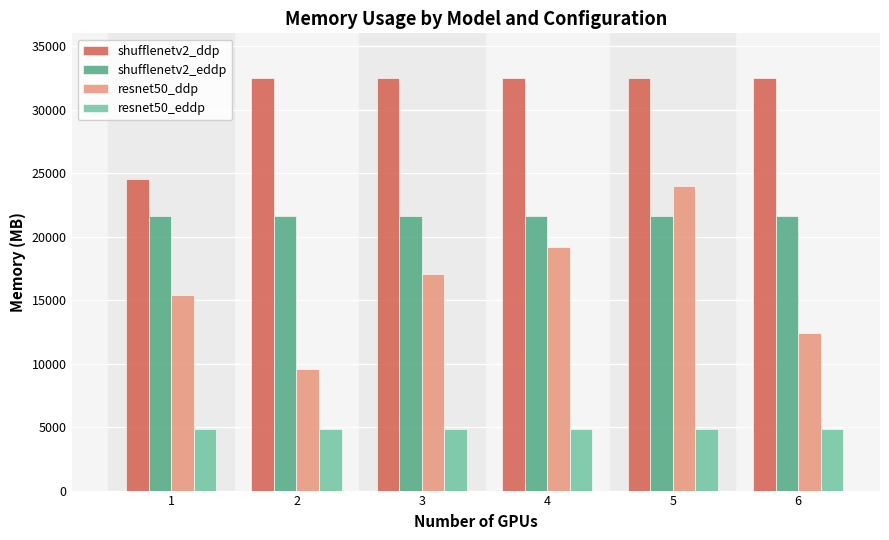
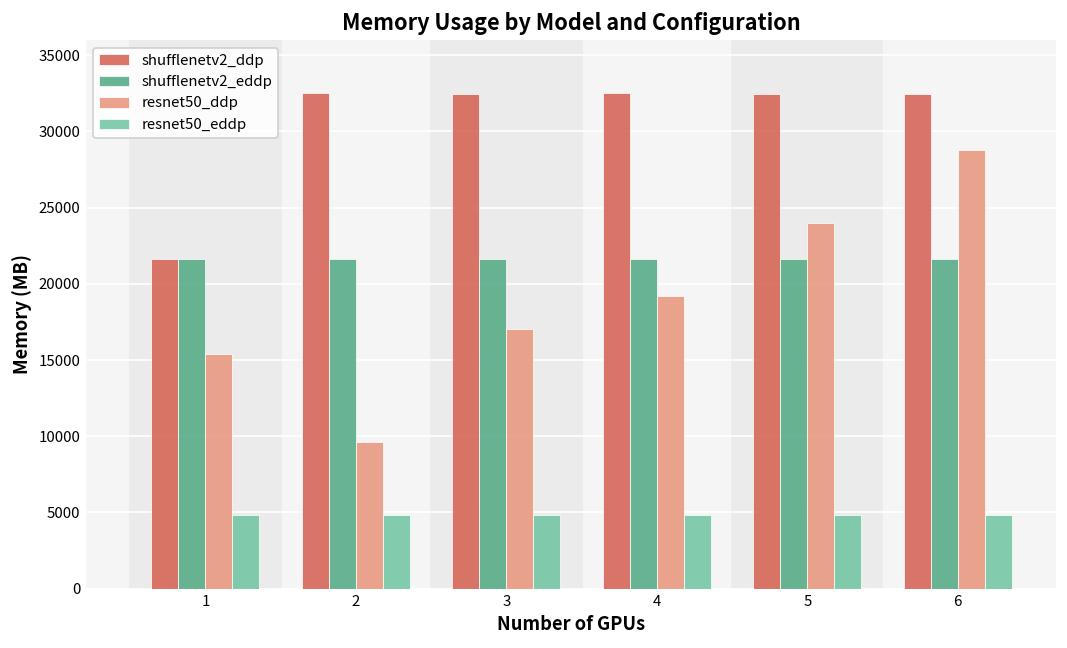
shufflenetv2_ddp, 1: 24500 -> 21600
resnet50_ddp, 6: 12400 -> 28800
